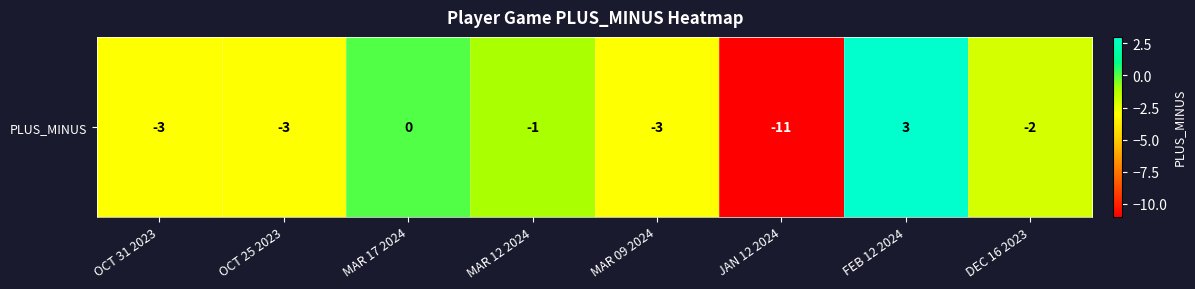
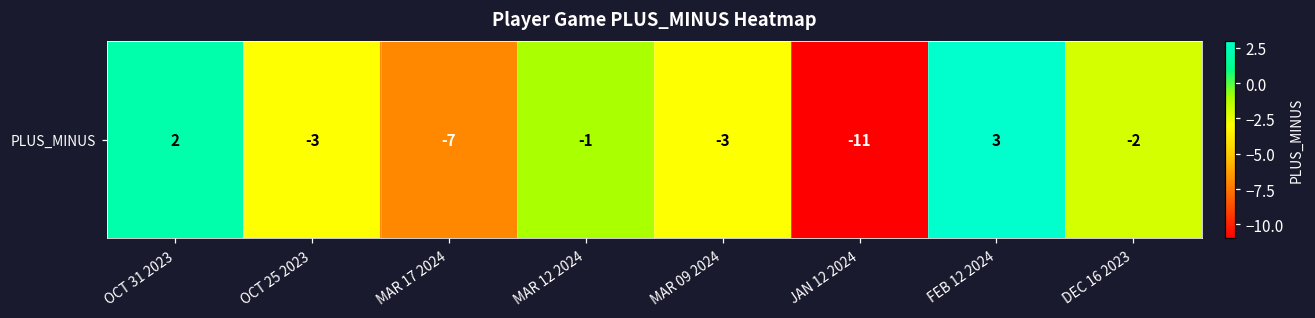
PLUS_MINUS, OCT 31 2023: -3 -> 2
PLUS_MINUS, MAR 17 2024: 0 -> -7
